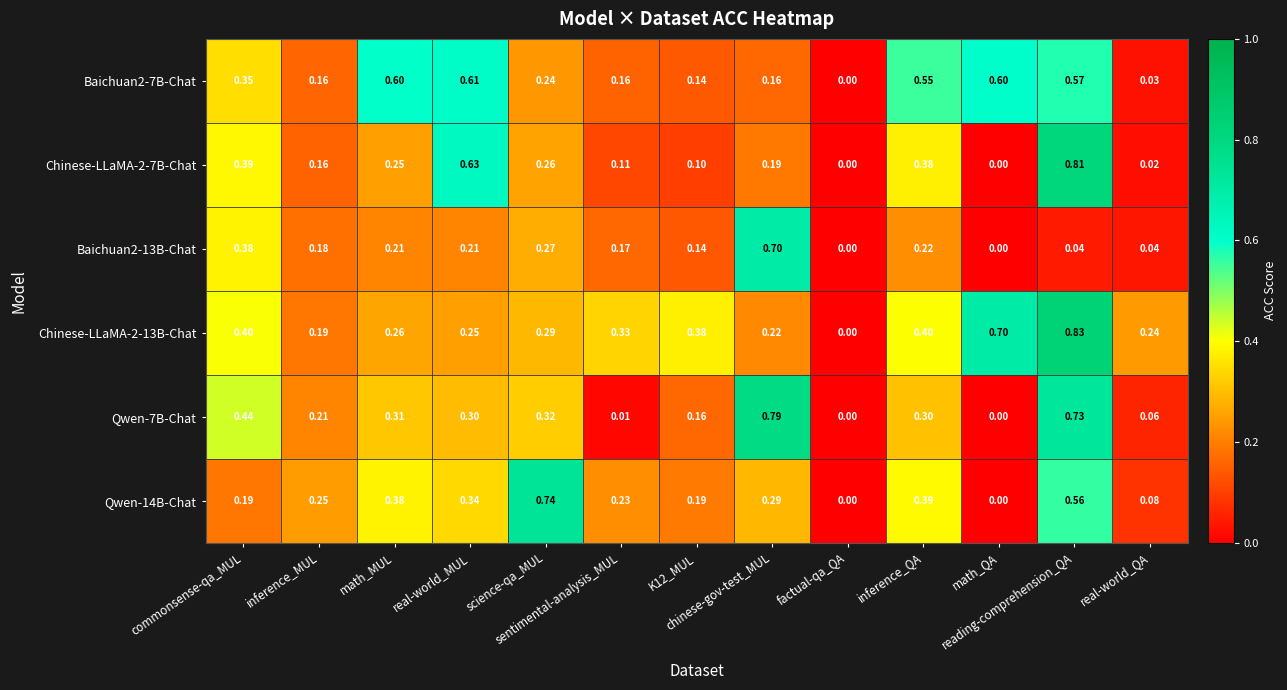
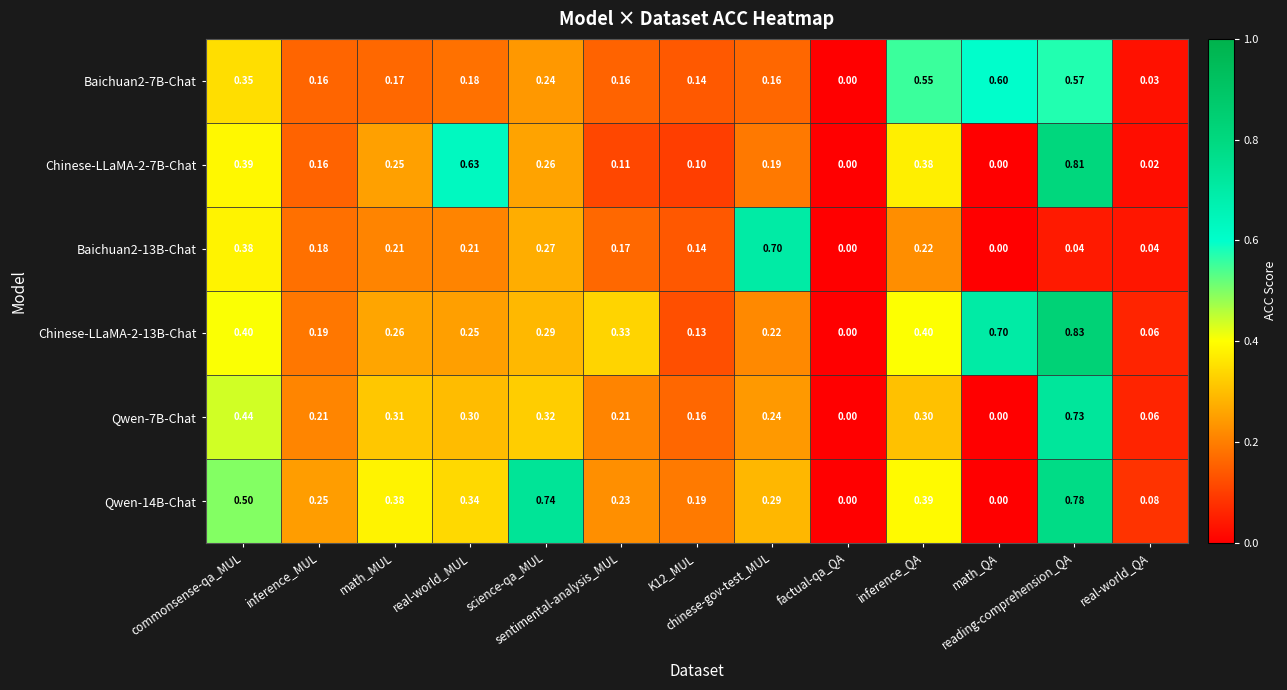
Baichuan2-7B-Chat, math_MUL: 0.60 -> 0.17
Baichuan2-7B-Chat, real-world_MUL: 0.61 -> 0.18
Chinese-LLaMA-2-13B-Chat, K12_MUL: 0.38 -> 0.13
Chinese-LLaMA-2-13B-Chat, real-world_QA: 0.24 -> 0.06
Qwen-7B-Chat, sentimental-analysis_MUL: 0.01 -> 0.21
Qwen-7B-Chat, chinese-gov-test_MUL: 0.79 -> 0.24
Qwen-14B-Chat, commonsense-qa_MUL: 0.19 -> 0.50
Qwen-14B-Chat, reading-comprehension_QA: 0.56 -> 0.78
